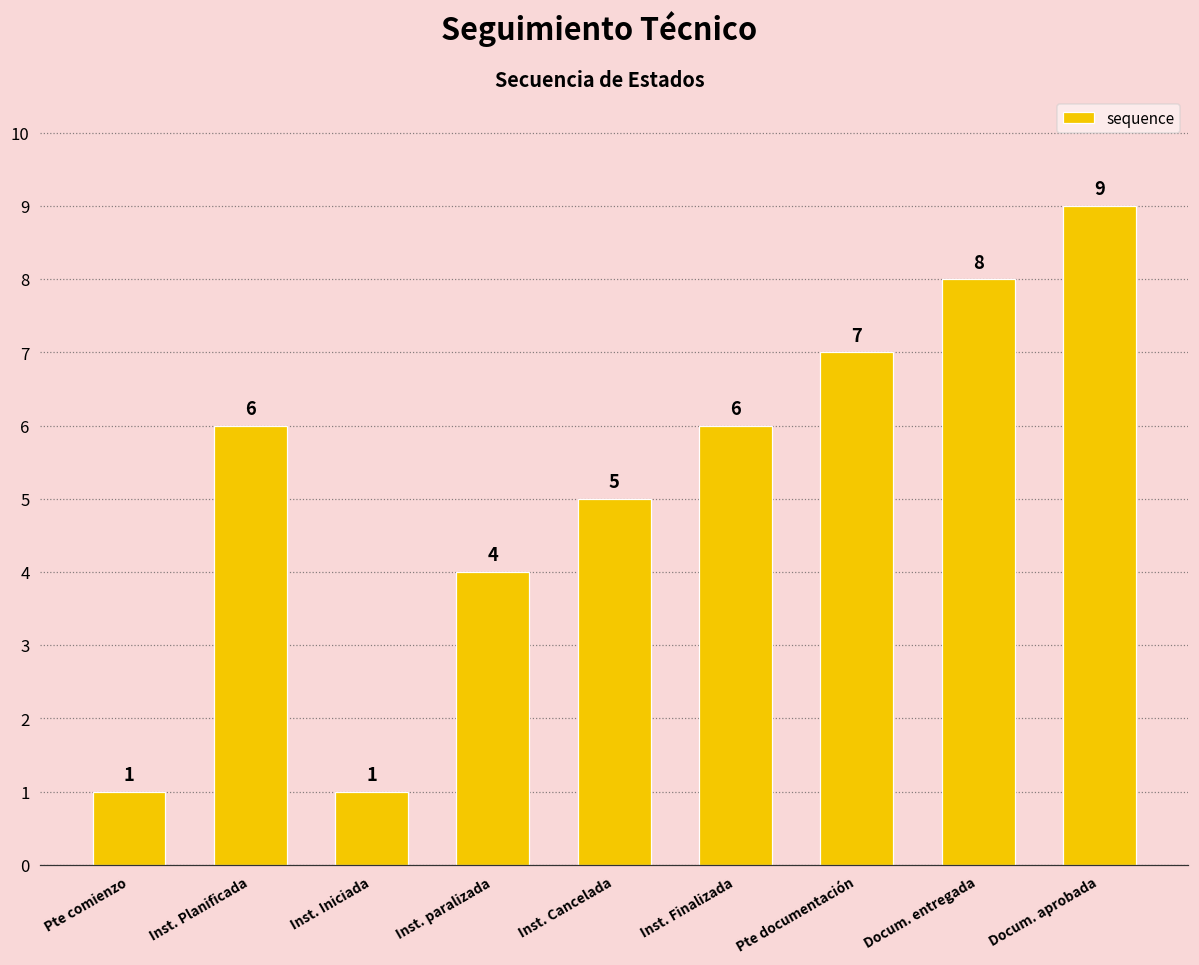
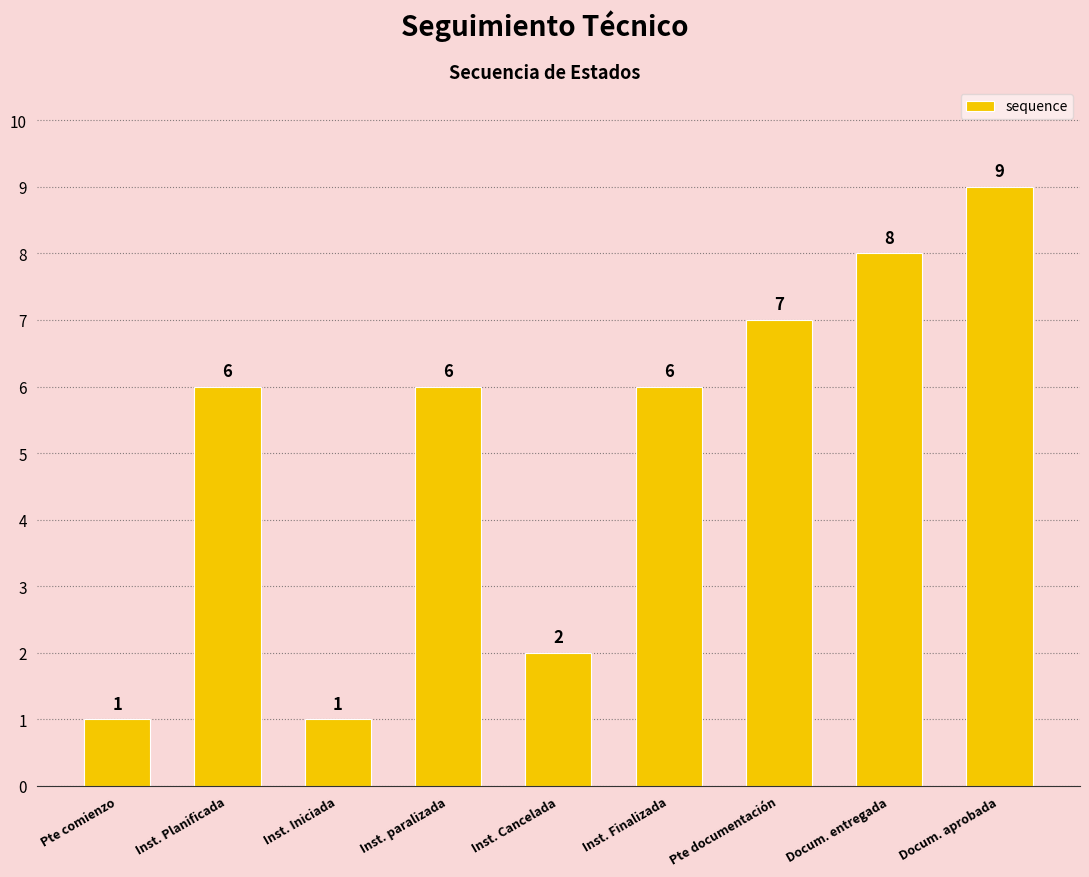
Inst. paralizada: 4 -> 6
Inst. Cancelada: 5 -> 2
